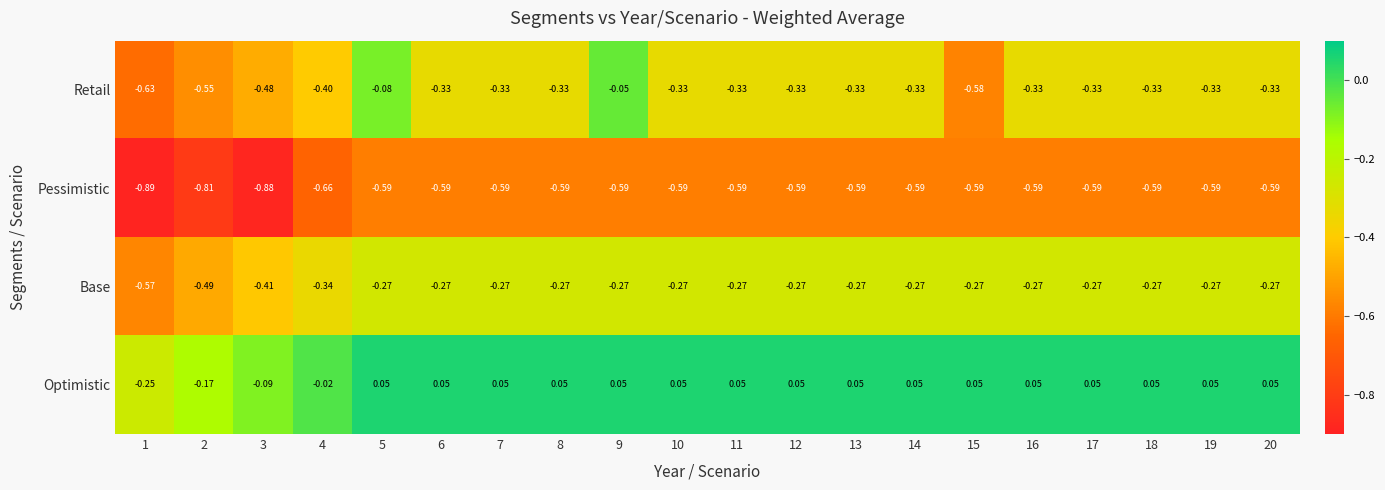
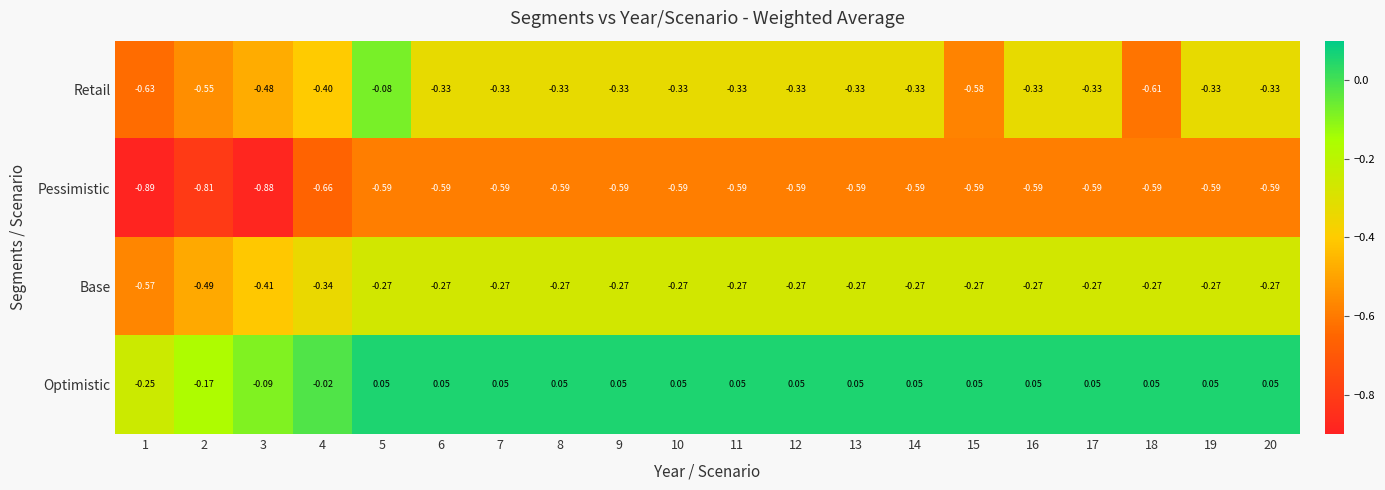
Retail, 9: -0.05 -> -0.33
Retail, 18: -0.33 -> -0.61
